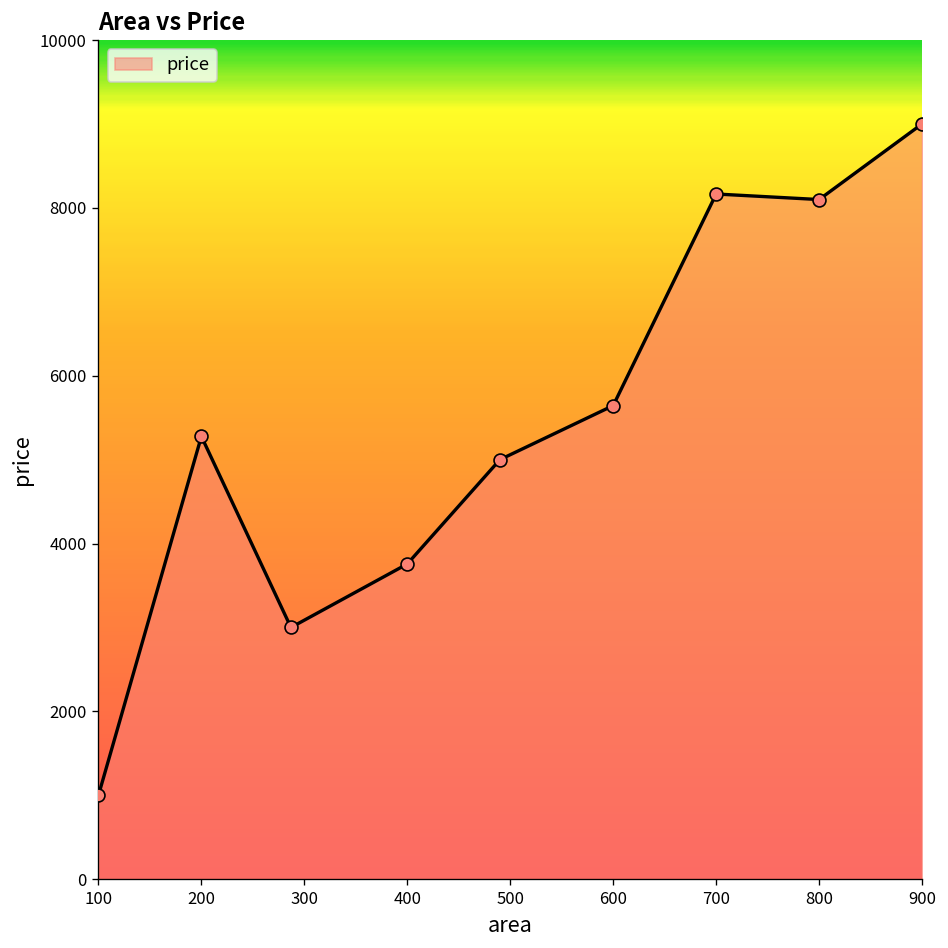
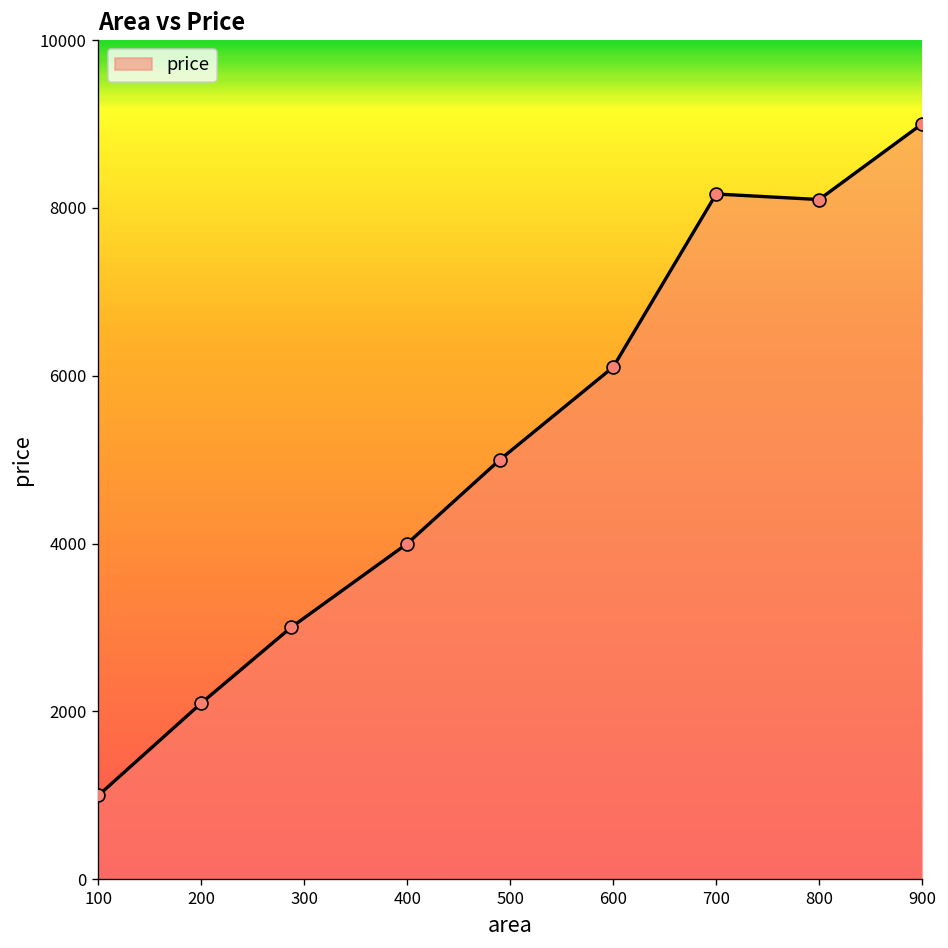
200: 5300 -> 2100
400: 3800 -> 4000
600: 5600 -> 6100
